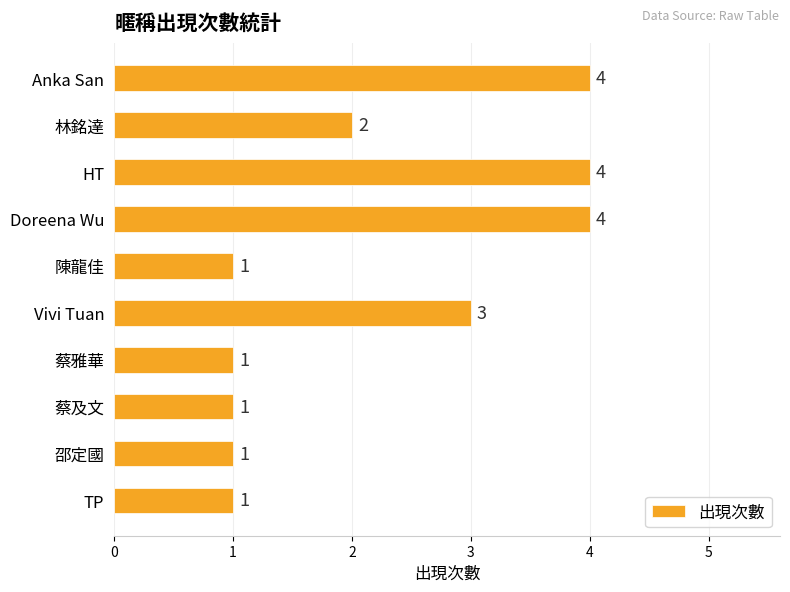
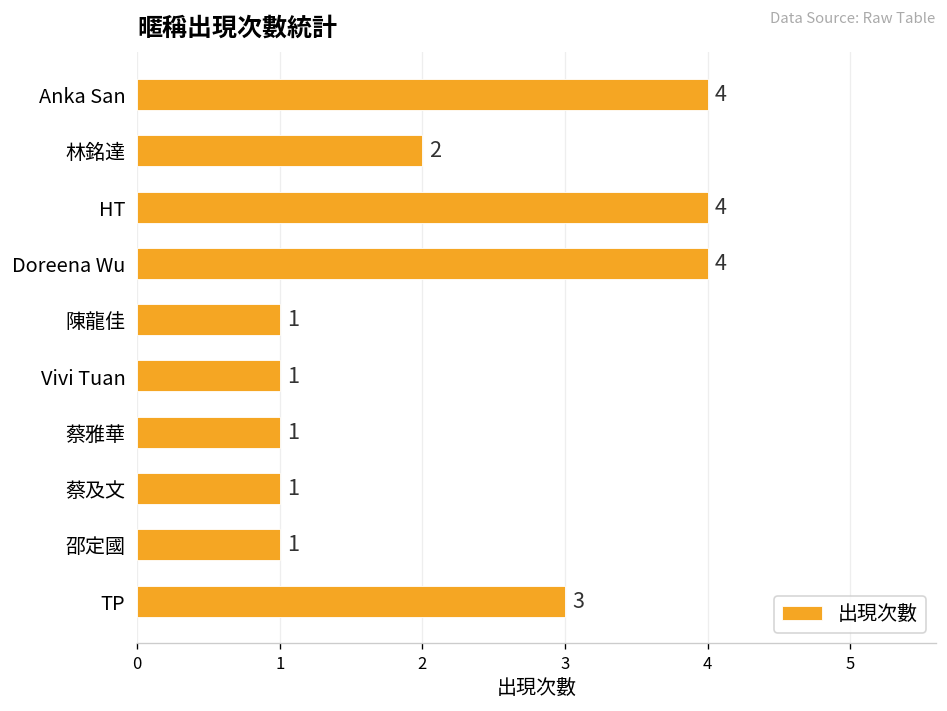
Vivi Tuan: 3 -> 1
TP: 1 -> 3
